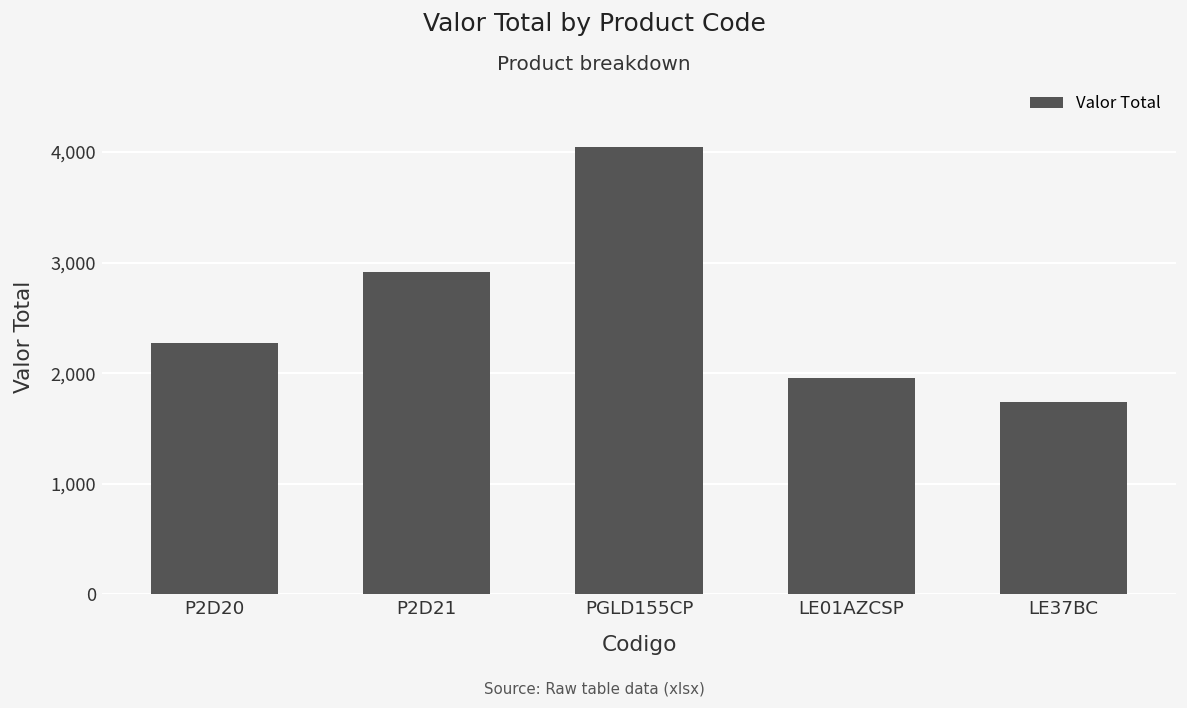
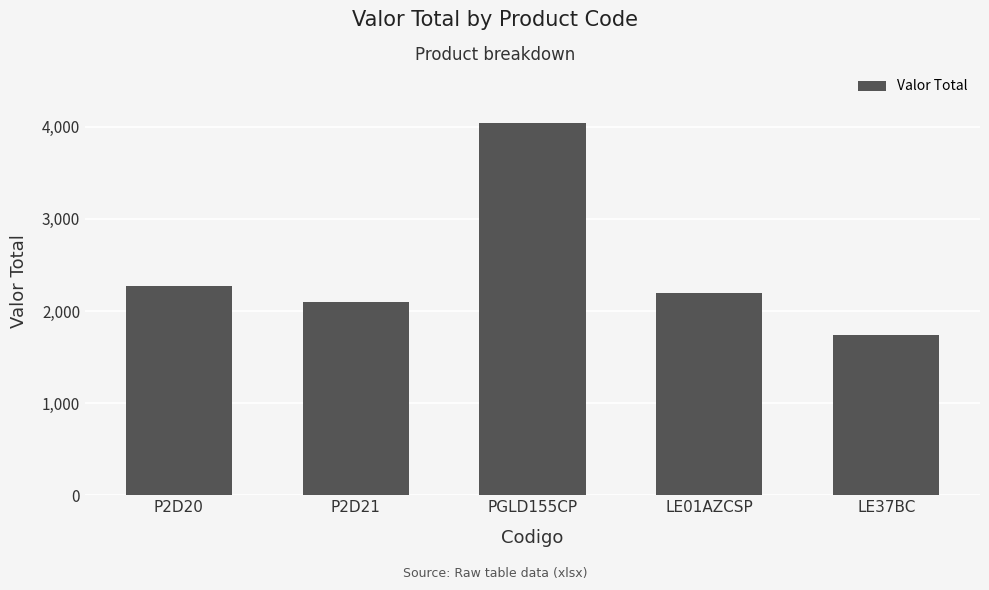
P2D21: 2,900 -> 2,100
LE01AZCSP: 2,000 -> 2,200
